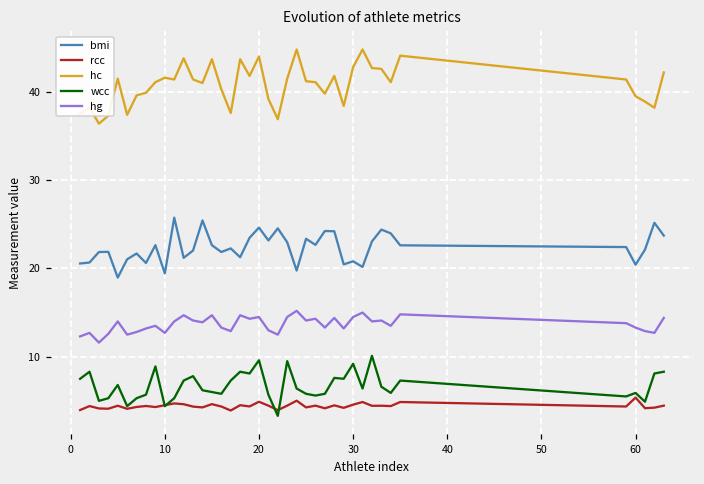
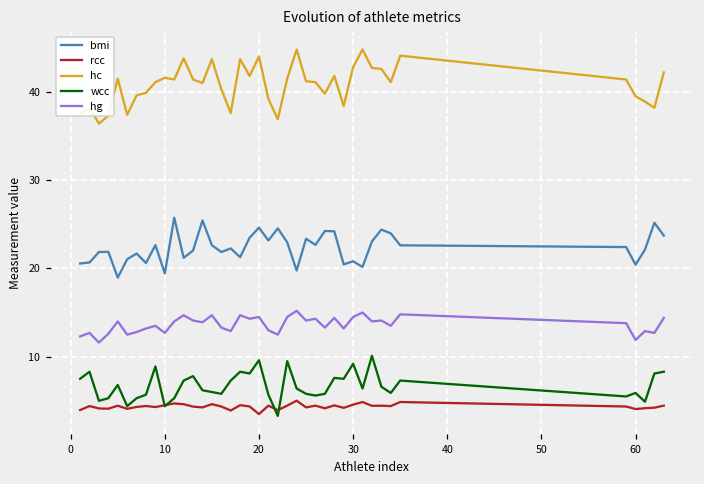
rcc, 20: 5 -> 4
rcc, 60: 5 -> 4
hg, 60: 13 -> 12
